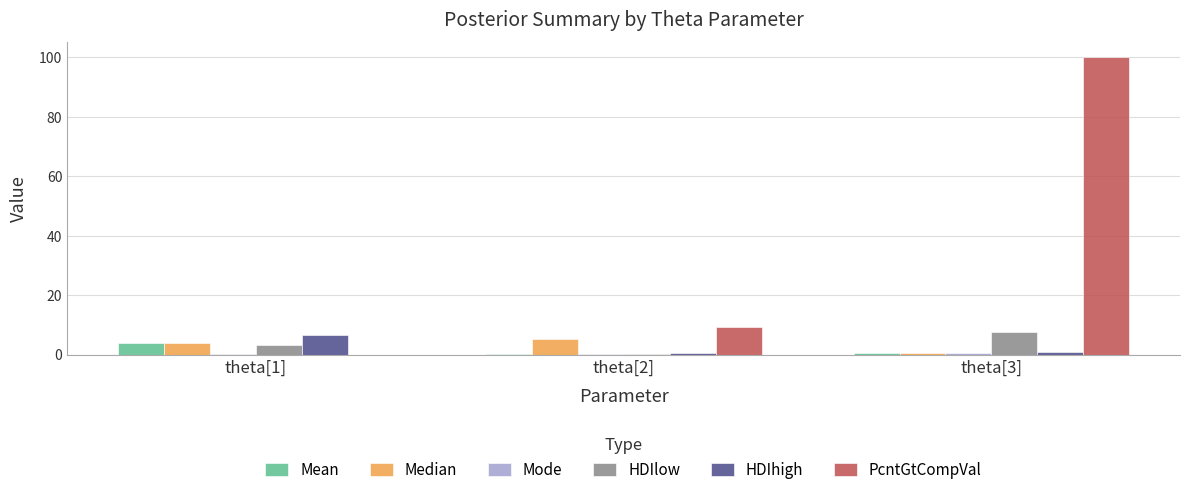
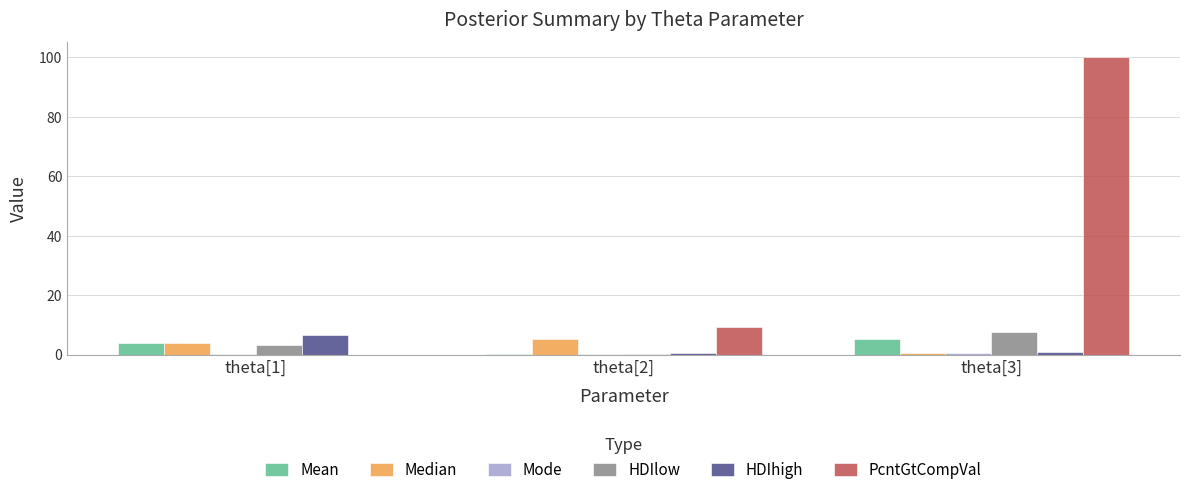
Mean, theta[3]: 1 -> 5
